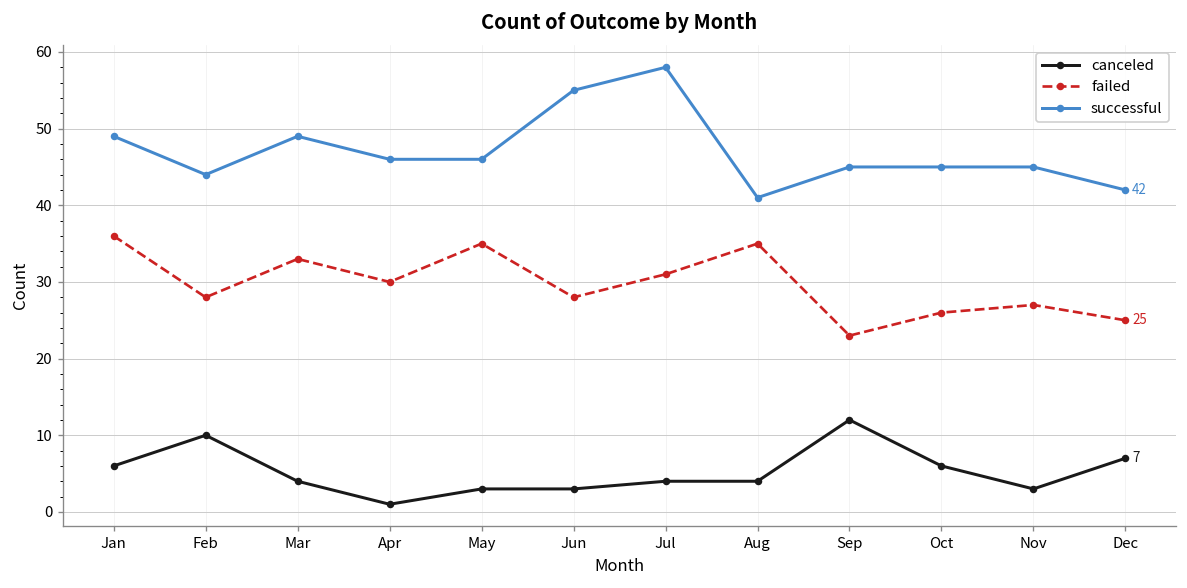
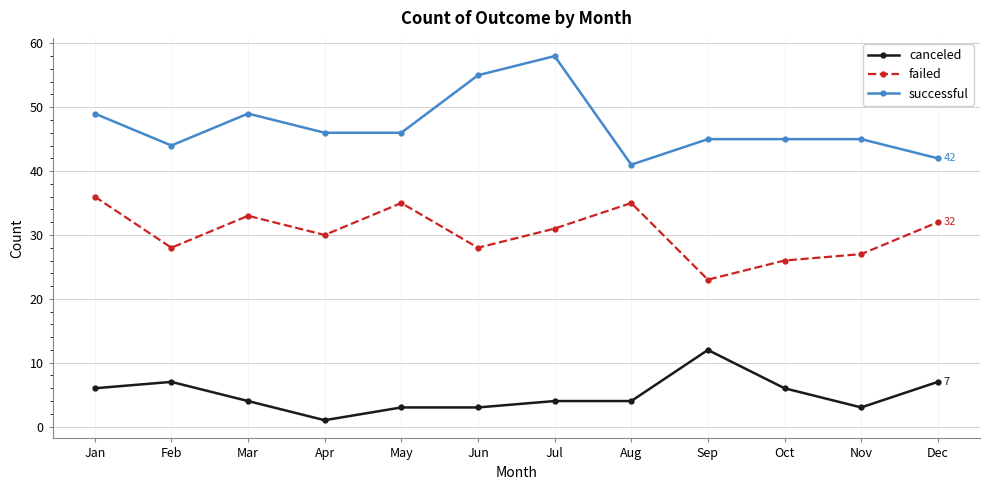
canceled, Feb: 10 -> 7
failed, Dec: 25 -> 32
